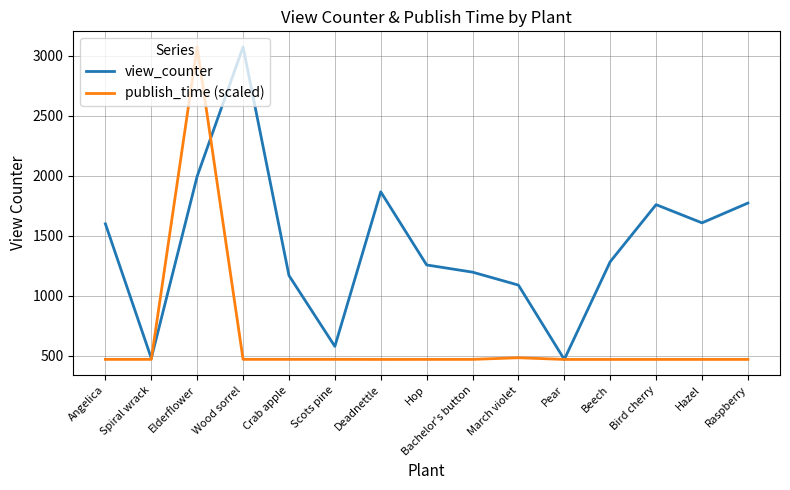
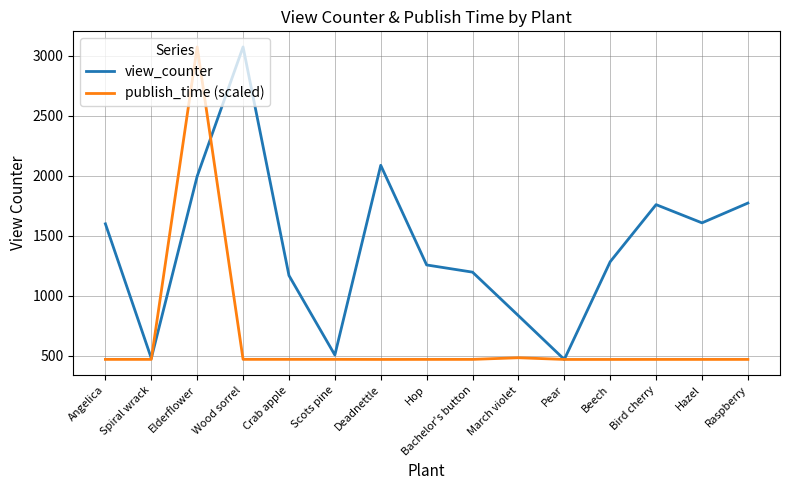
view_counter, Scots pine: 580 -> 510
view_counter, Deadnettle: 1870 -> 2090
view_counter, March violet: 1090 -> 830
